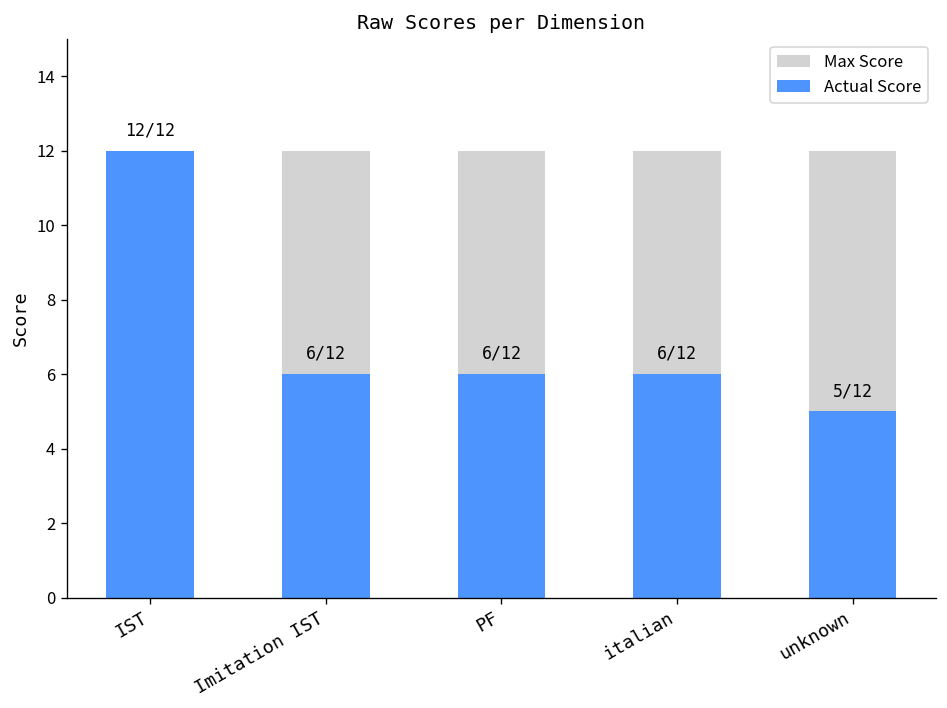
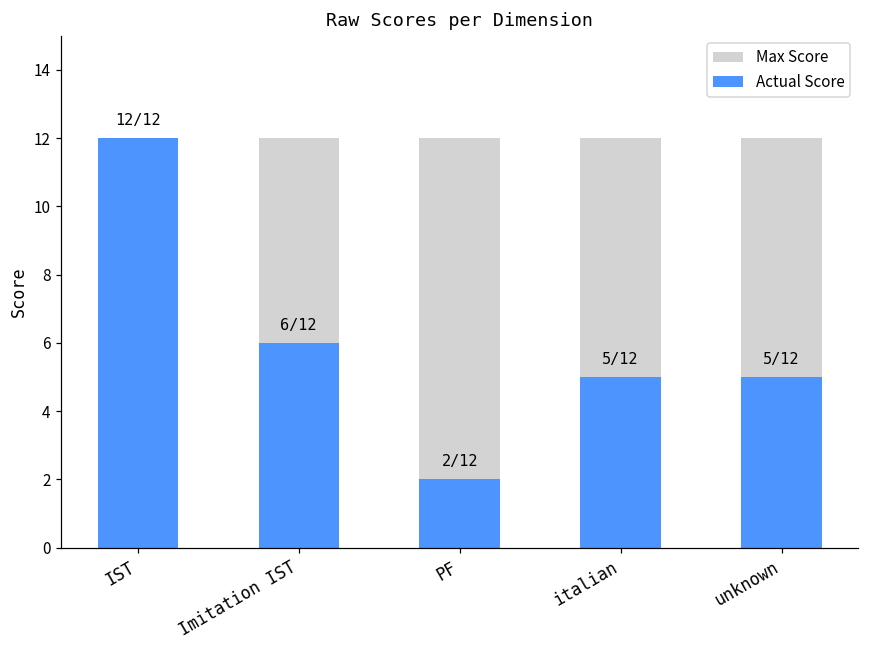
Actual Score, PF: 6 -> 2
Actual Score, italian: 6 -> 5
